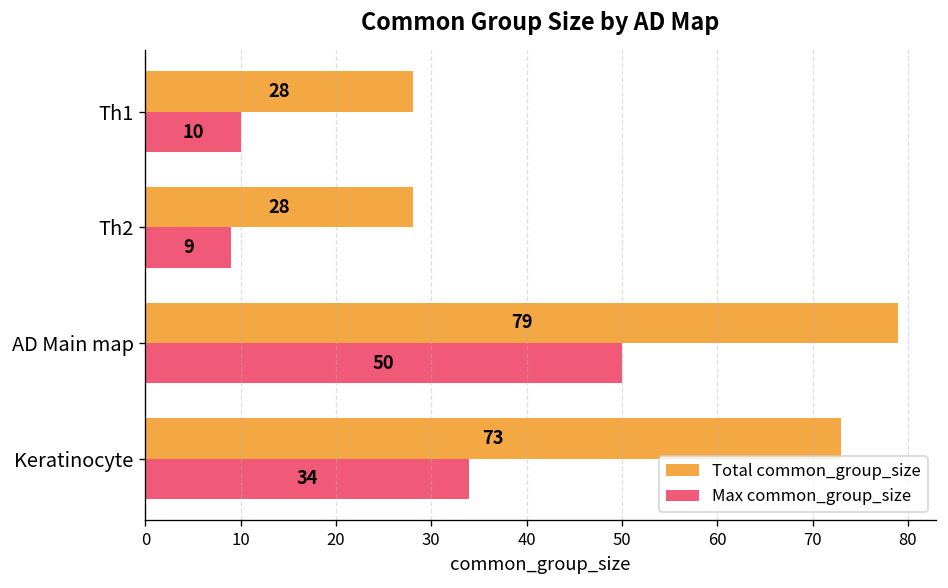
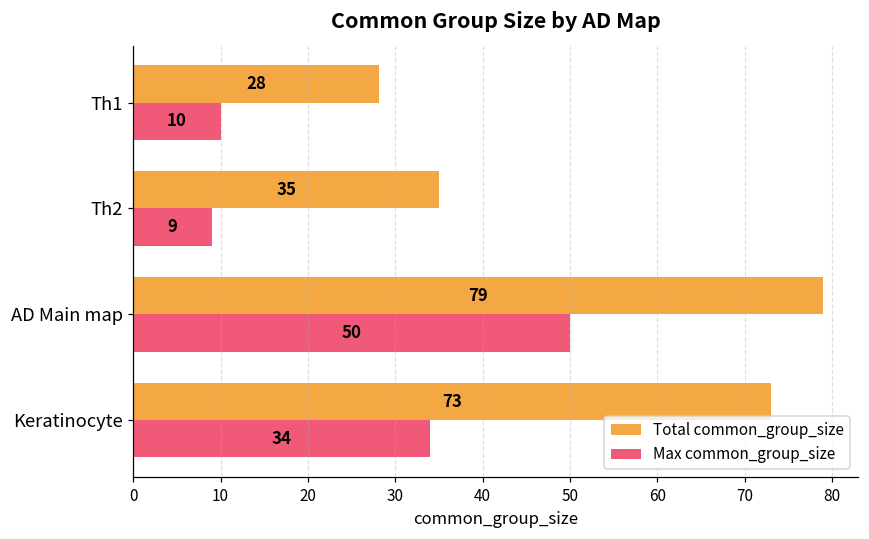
Total common_group_size, Th2: 28 -> 35
